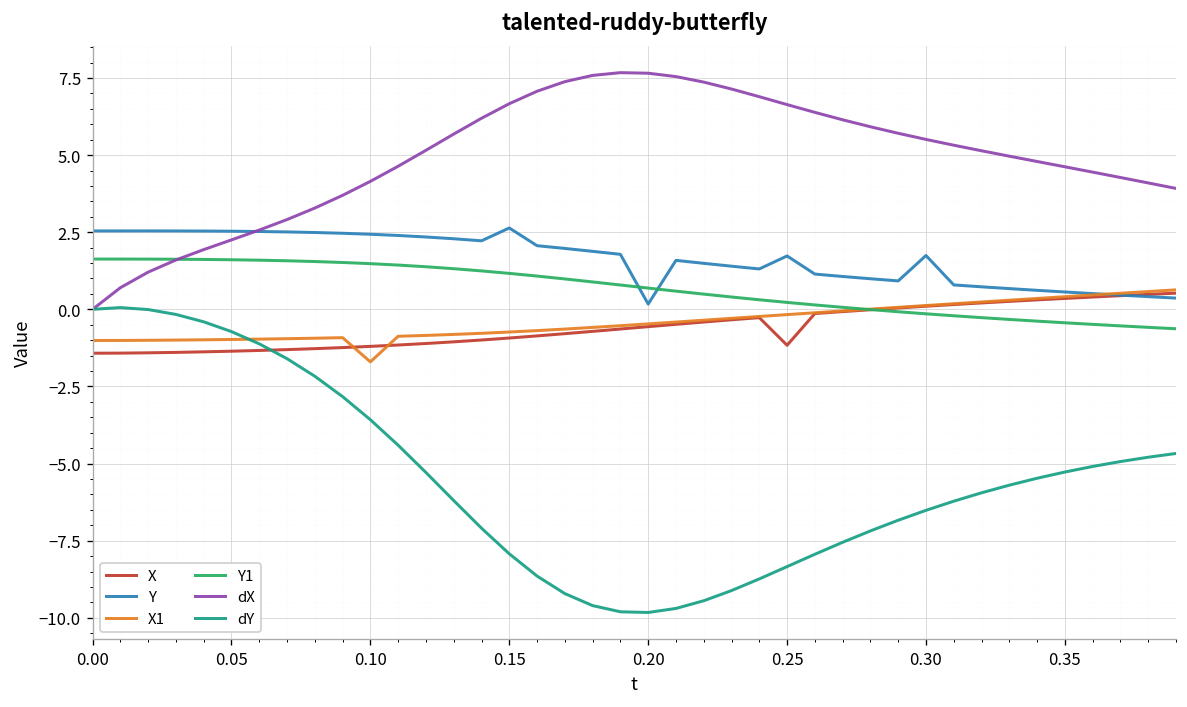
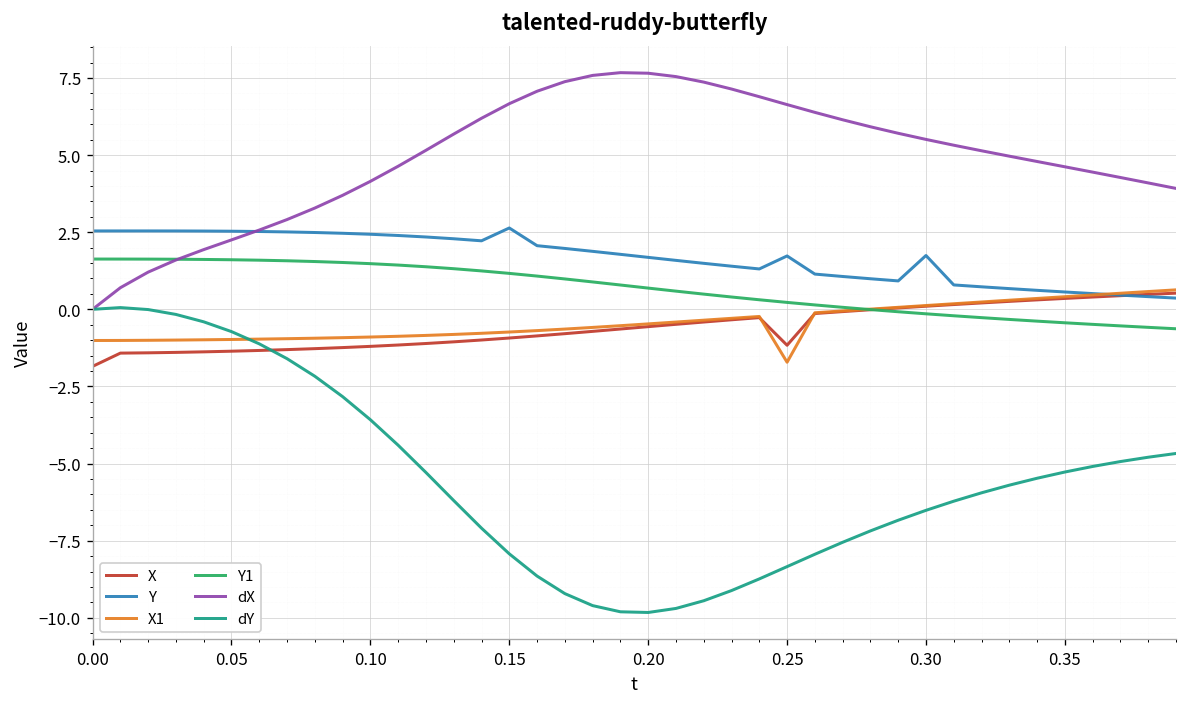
X, 0.00: -1.4 -> -1.8
X1, 0.10: -1.7 -> -0.9
Y, 0.20: 0.2 -> 1.7
X1, 0.25: -0.2 -> -1.7
